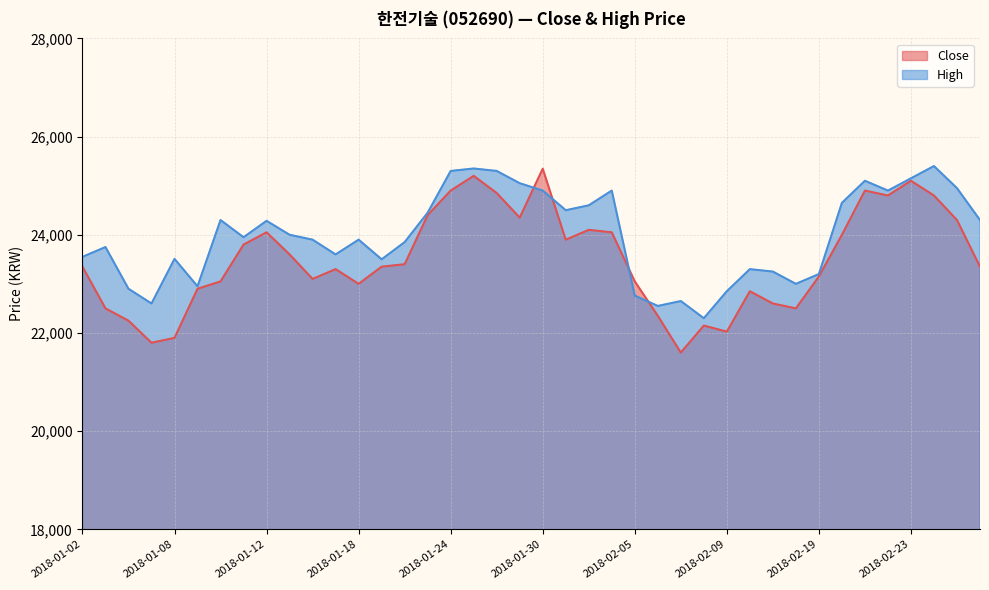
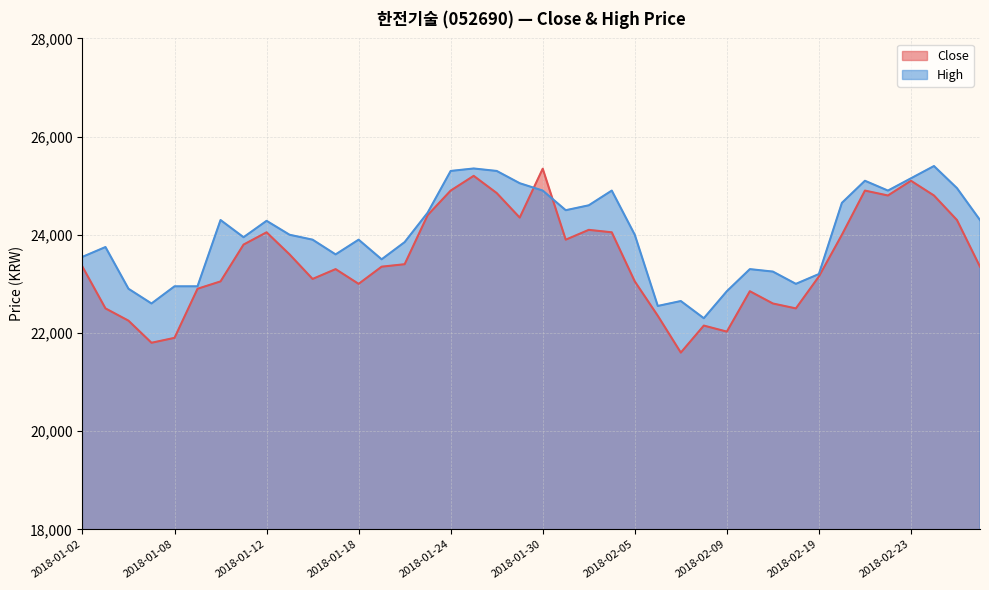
High, 2018-01-08: 23,500 -> 23,000
High, 2018-02-05: 22,800 -> 24,000
